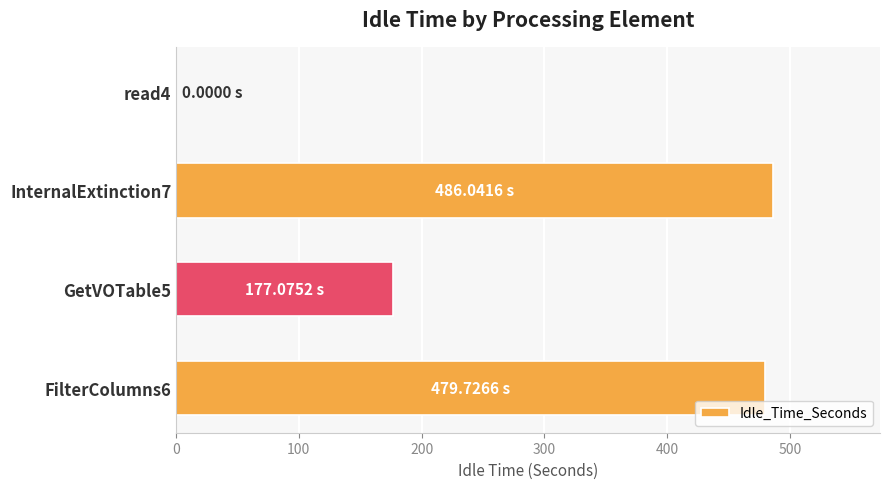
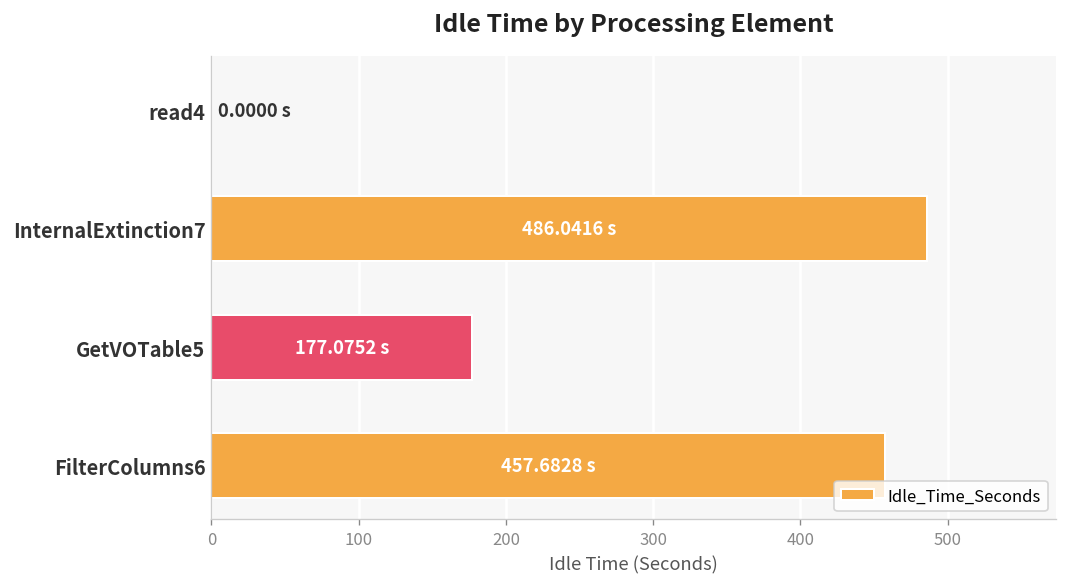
FilterColumns6: 479.7266 -> 457.6828
